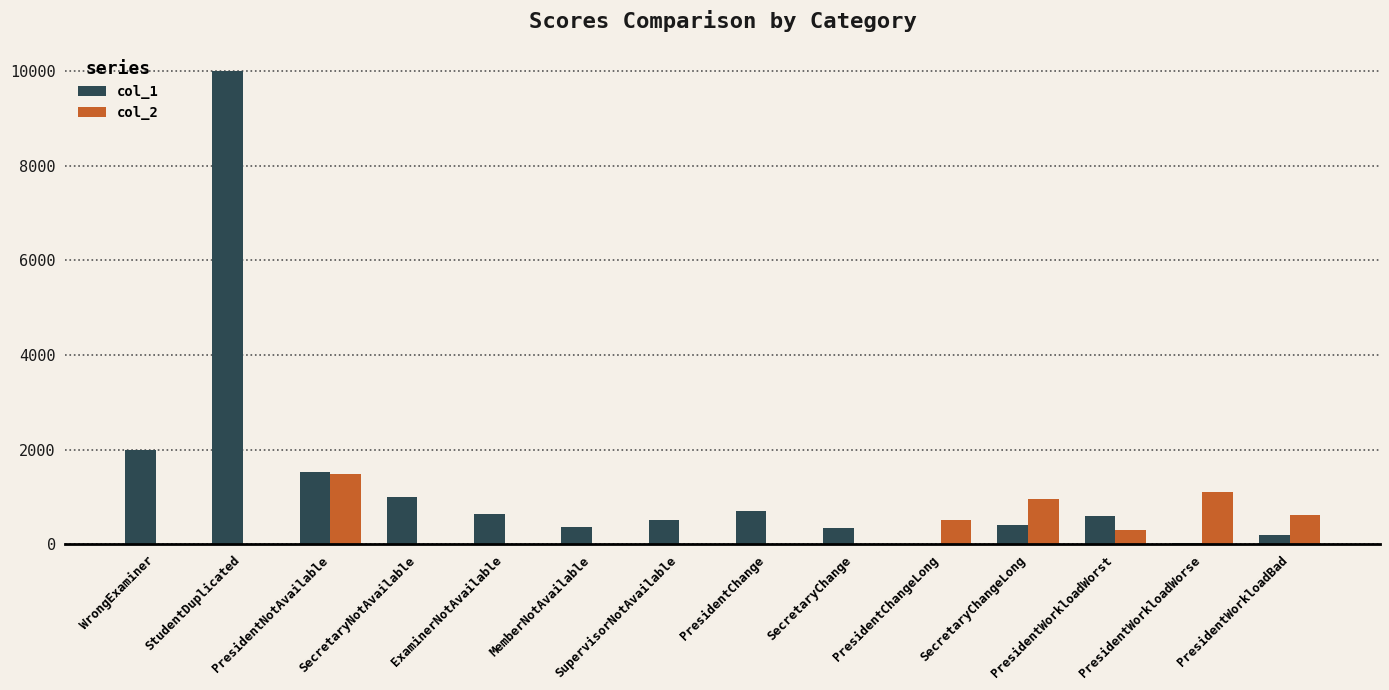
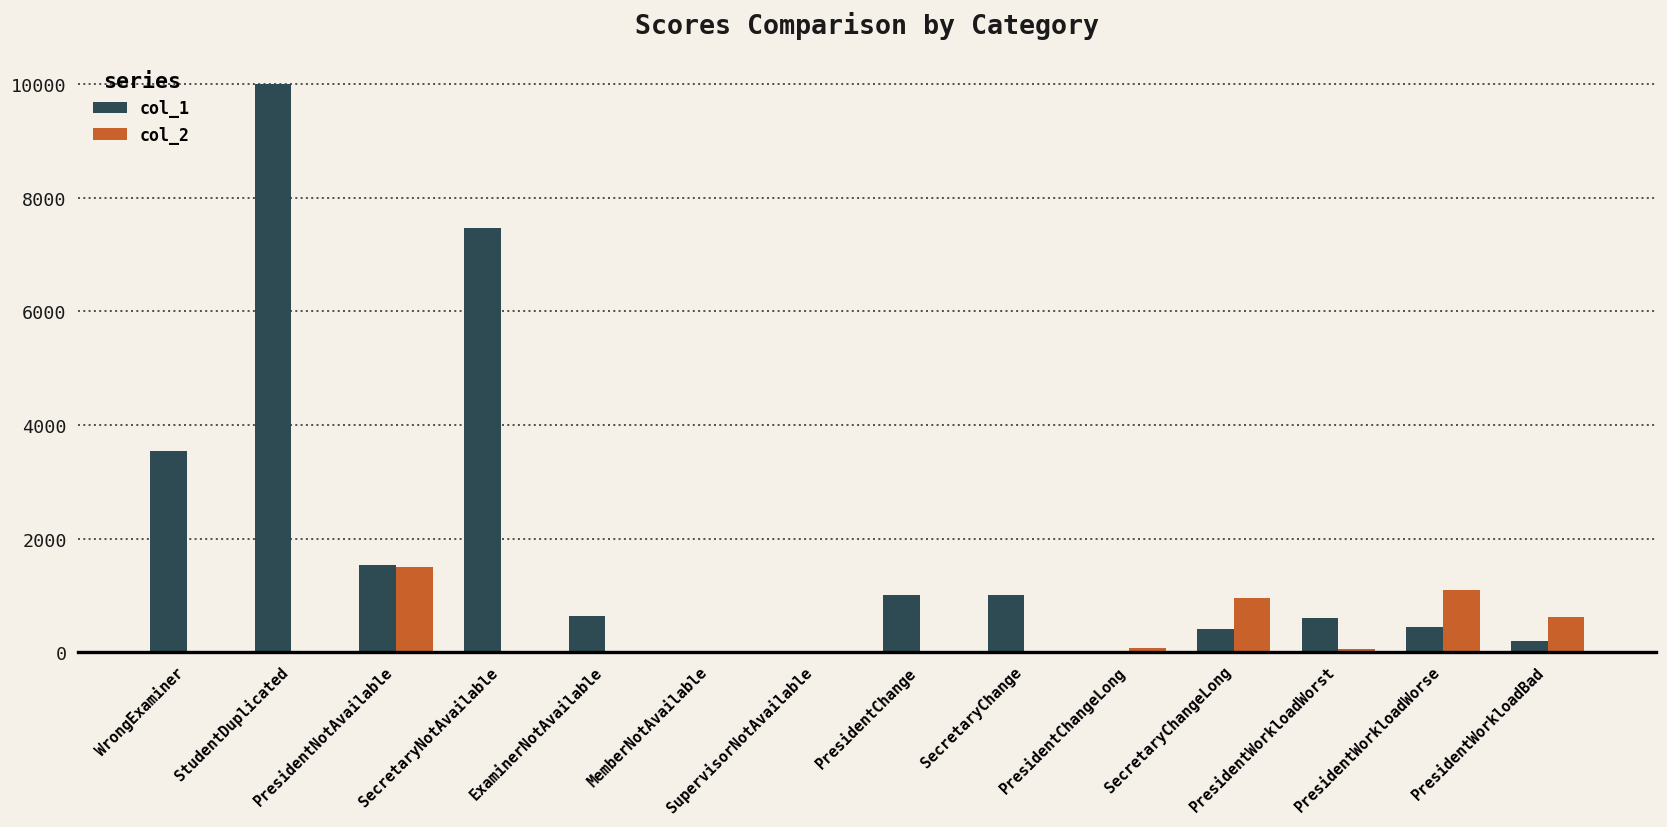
col_1, WrongExaminer: 2000 -> 3500
col_1, SecretaryNotAvailable: 1000 -> 7500
col_1, MemberNotAvailable: 400 -> 0
col_1, SupervisorNotAvailable: 500 -> 0
col_1, PresidentChange: 700 -> 1000
col_1, SecretaryChange: 400 -> 1000
col_2, PresidentChangeLong: 500 -> 100
col_2, PresidentWorkloadWorst: 300 -> 100
col_1, PresidentWorkloadWorse: 0 -> 400
